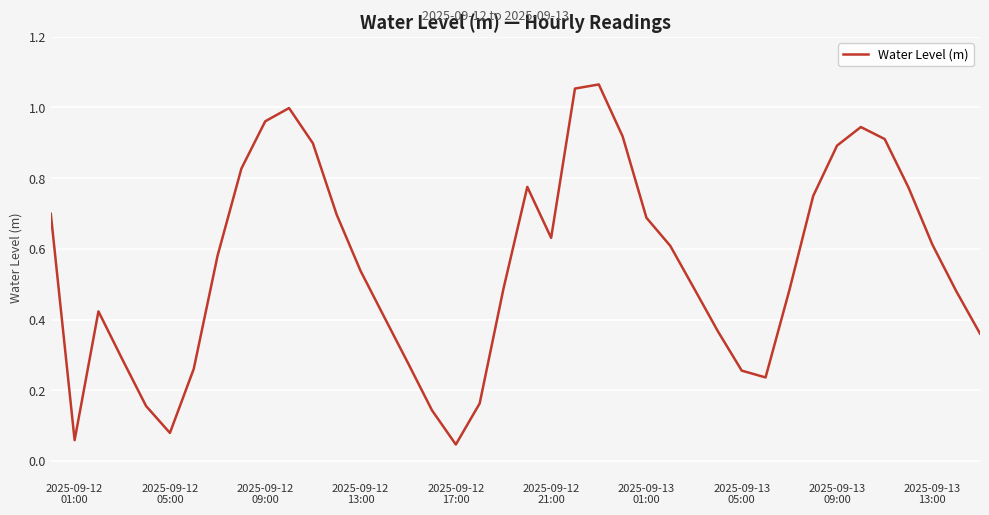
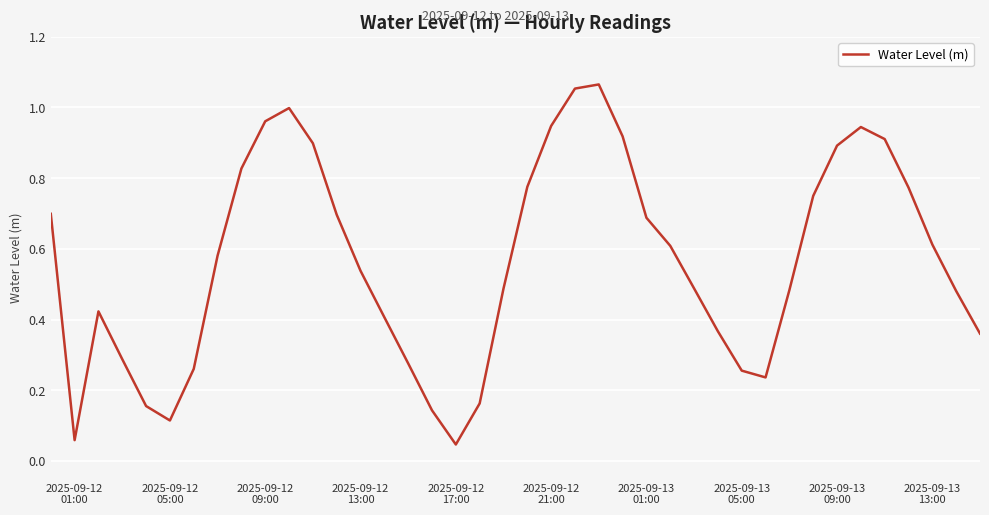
2025-09-12 05:00: 0.08 -> 0.11
2025-09-12 21:00: 0.63 -> 0.95
